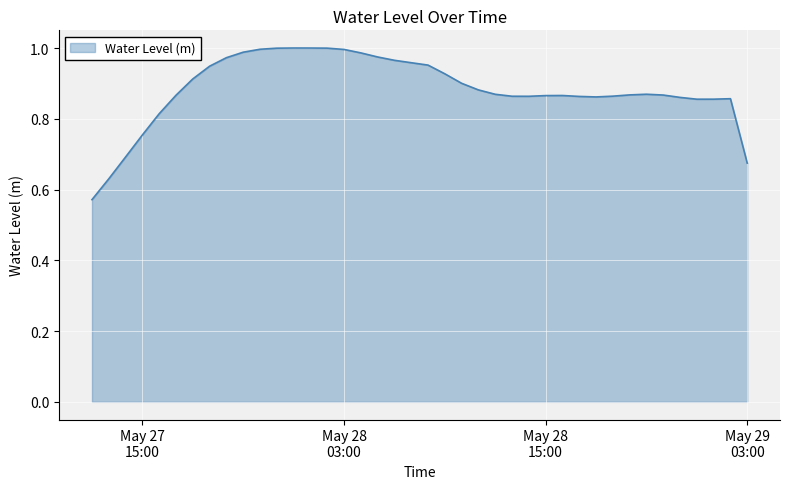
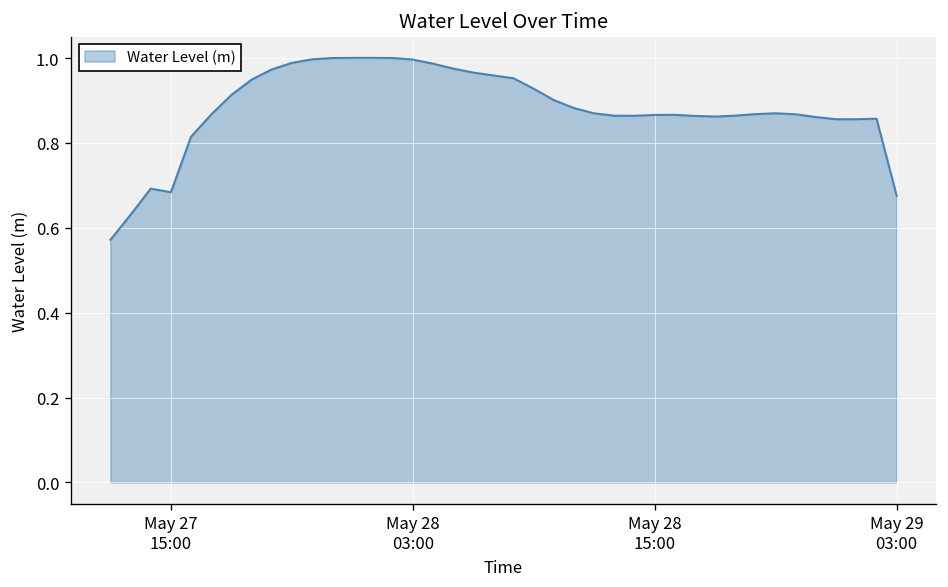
May 27 15:00: 0.75 -> 0.68
